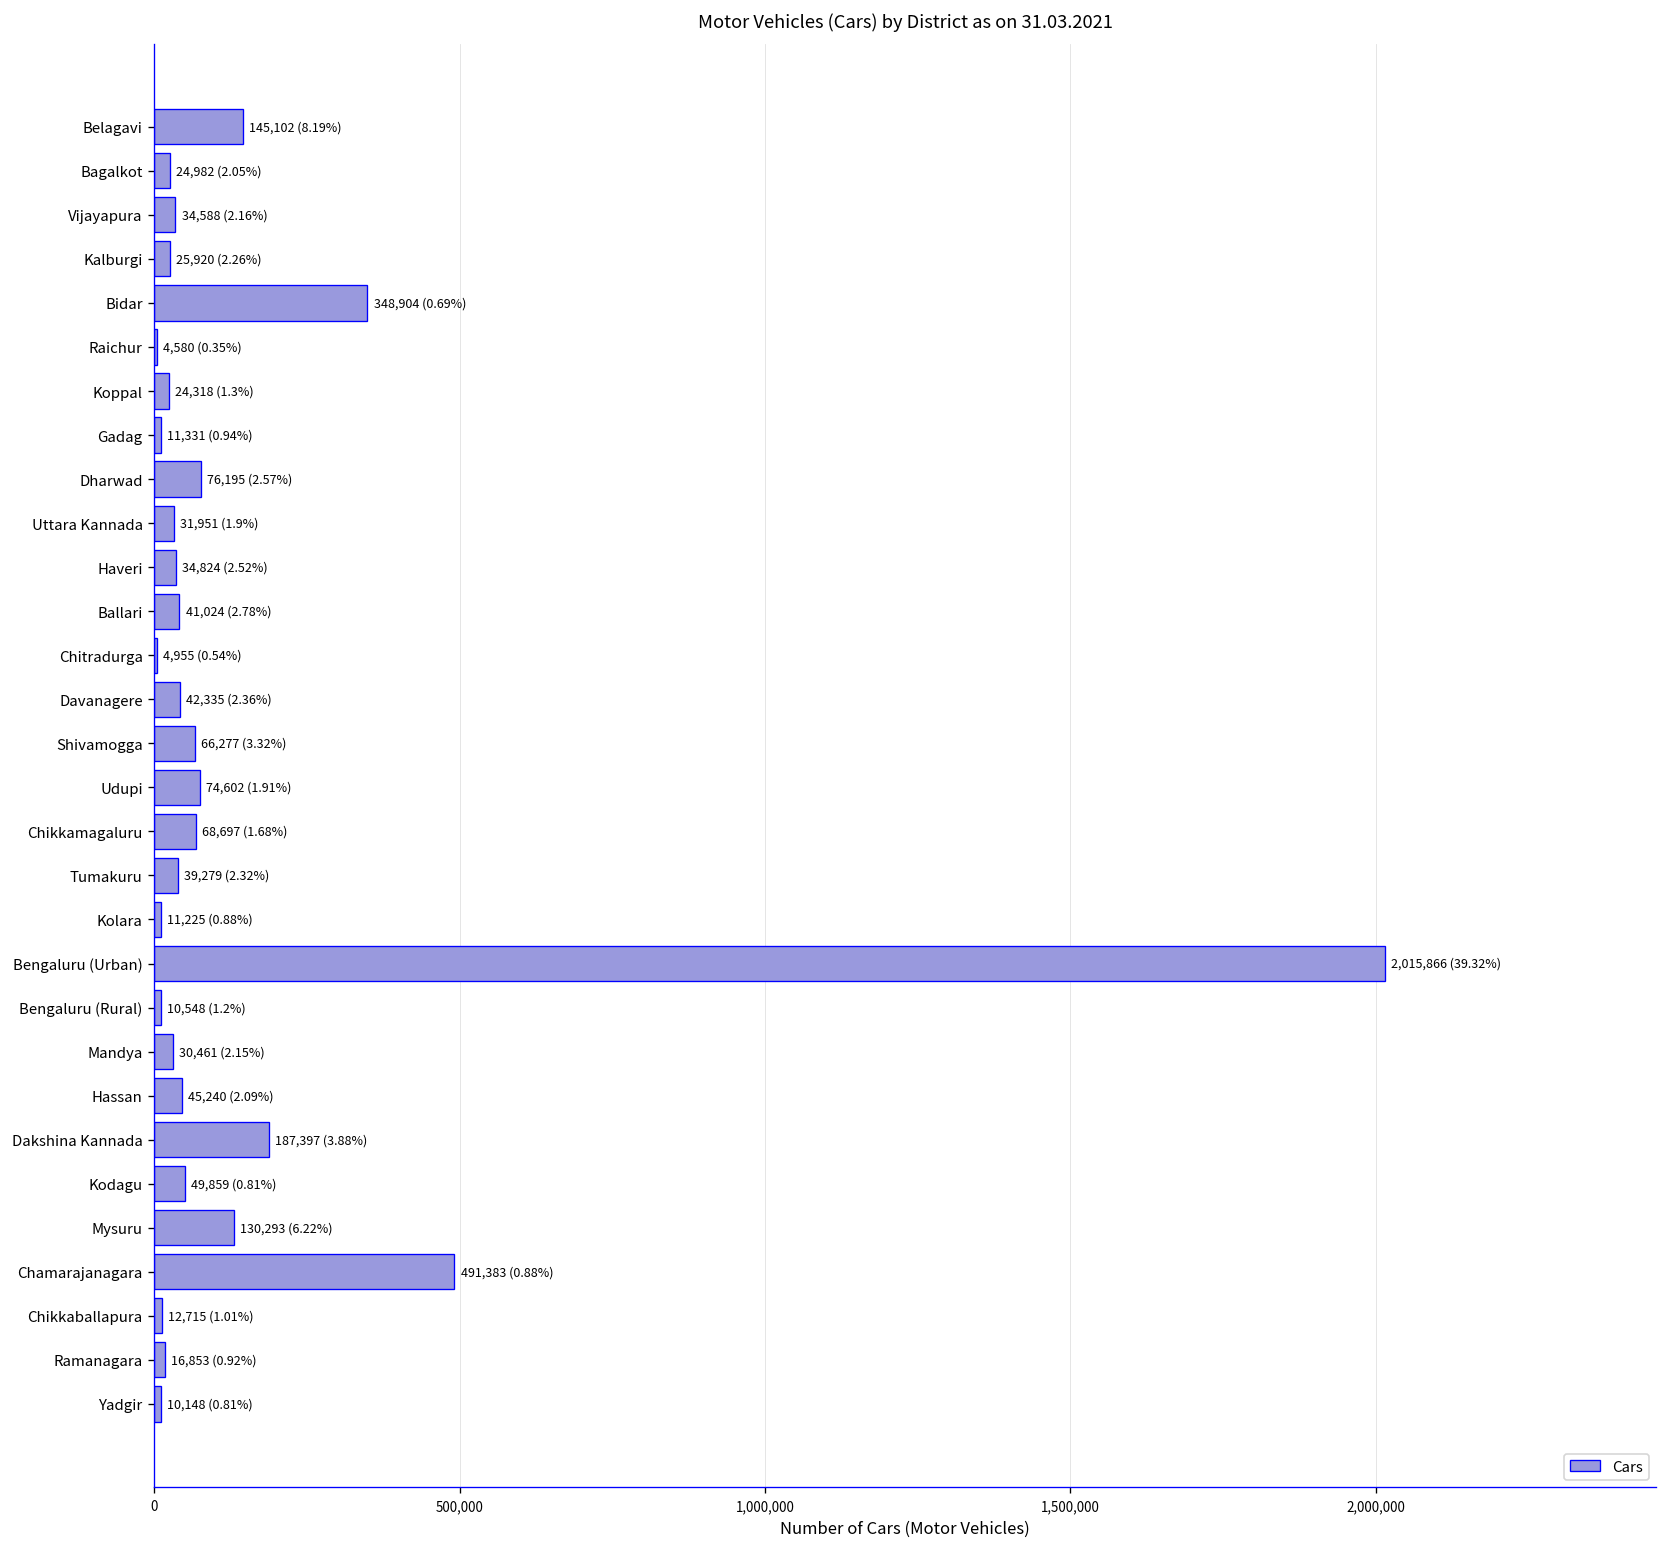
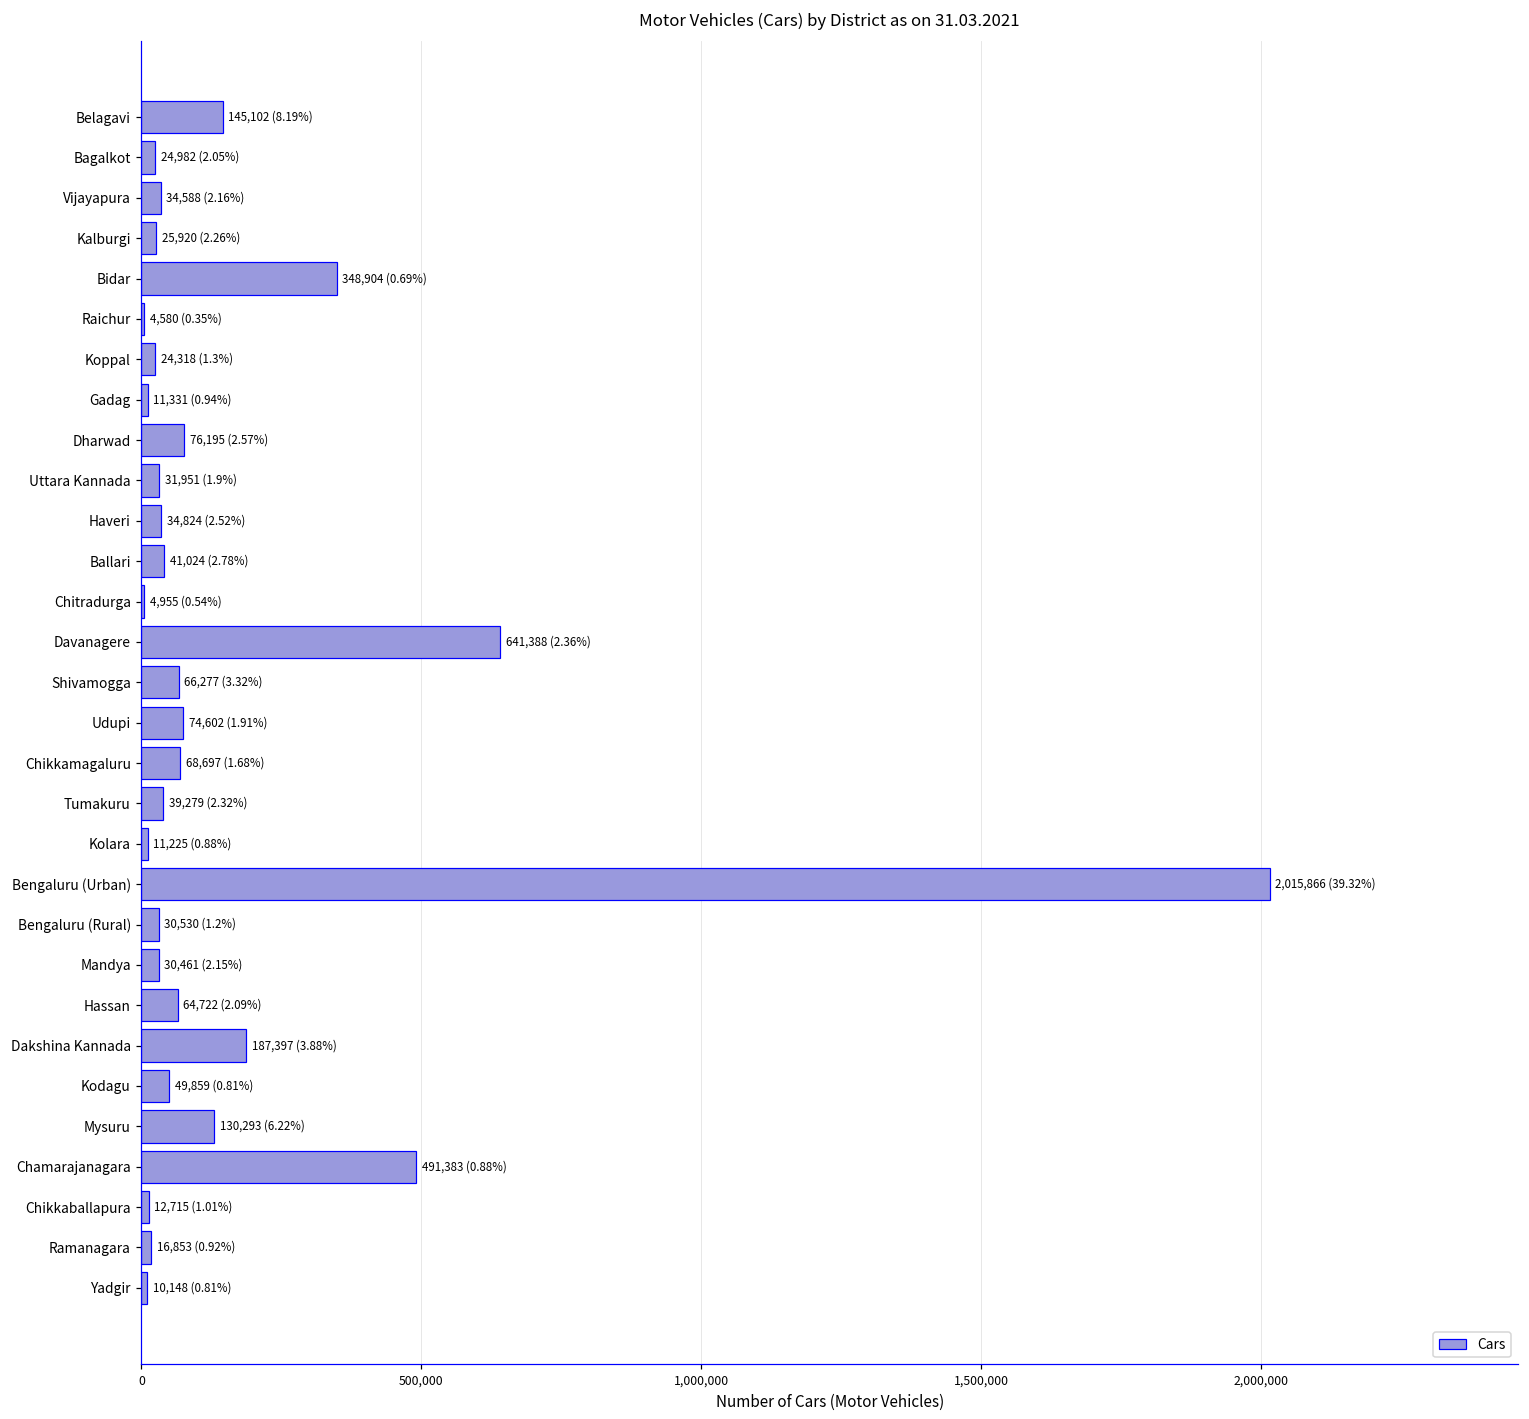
Davanagere: 42,335 -> 641,388
Bengaluru (Rural): 10,548 -> 30,530
Hassan: 45,240 -> 64,722
